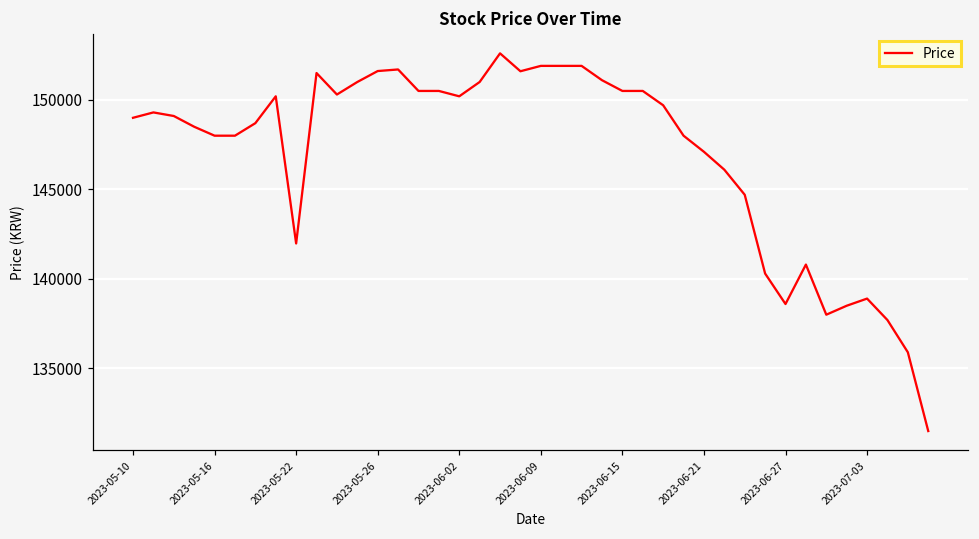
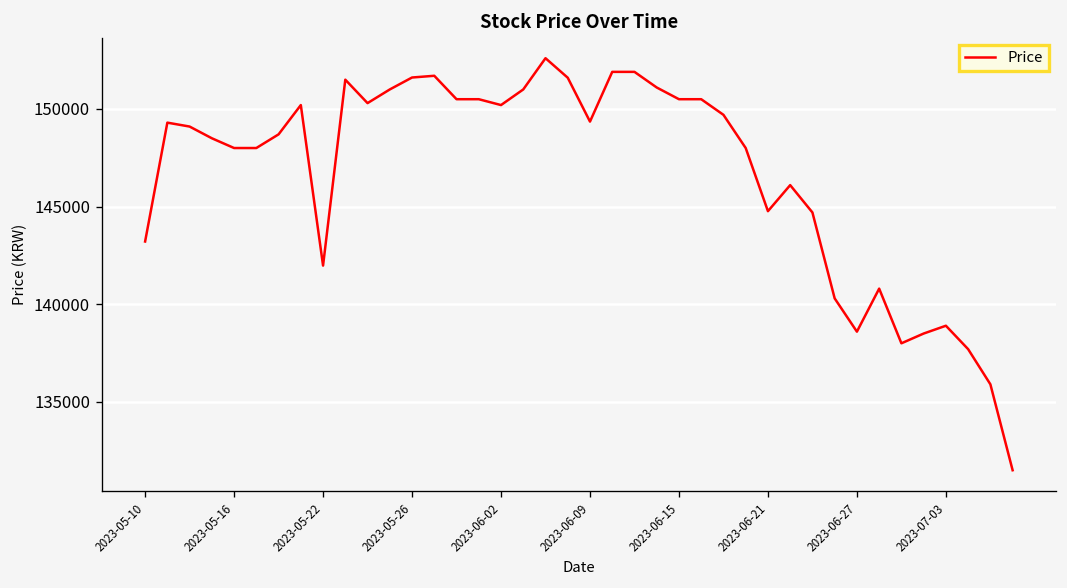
2023-05-10: 149000 -> 143200
2023-06-09: 151900 -> 149400
2023-06-21: 147100 -> 144800
